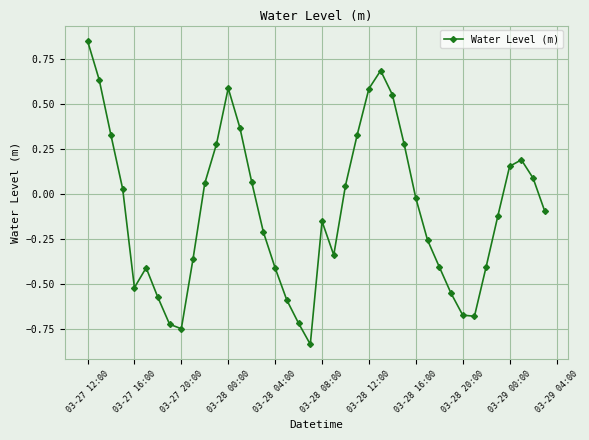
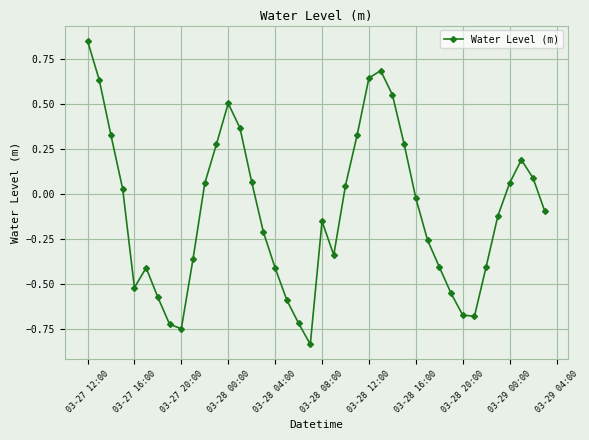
03-28 00:00: 0.59 -> 0.50
03-28 12:00: 0.59 -> 0.64
03-29 00:00: 0.15 -> 0.06
